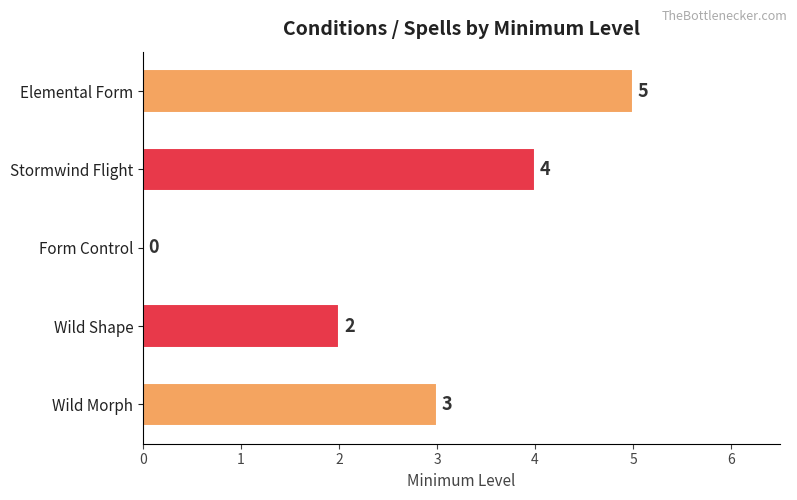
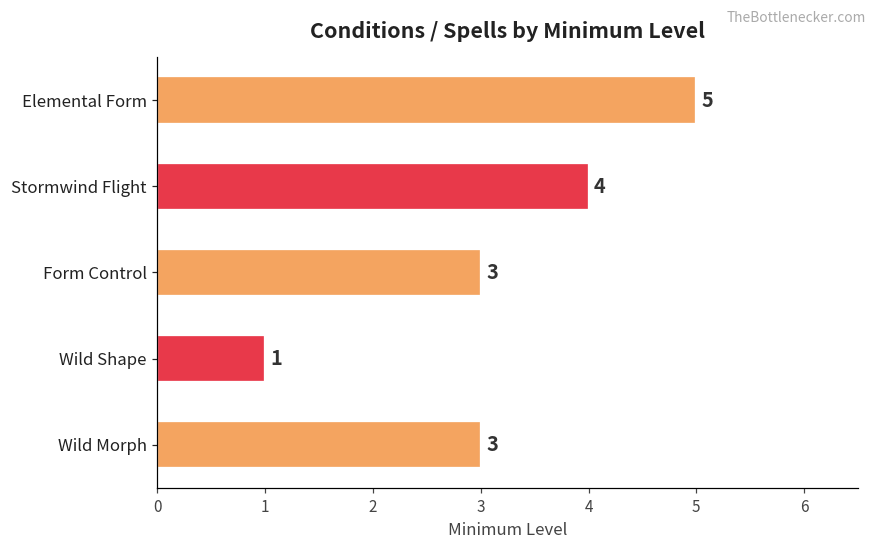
Form Control: 0 -> 3
Wild Shape: 2 -> 1
